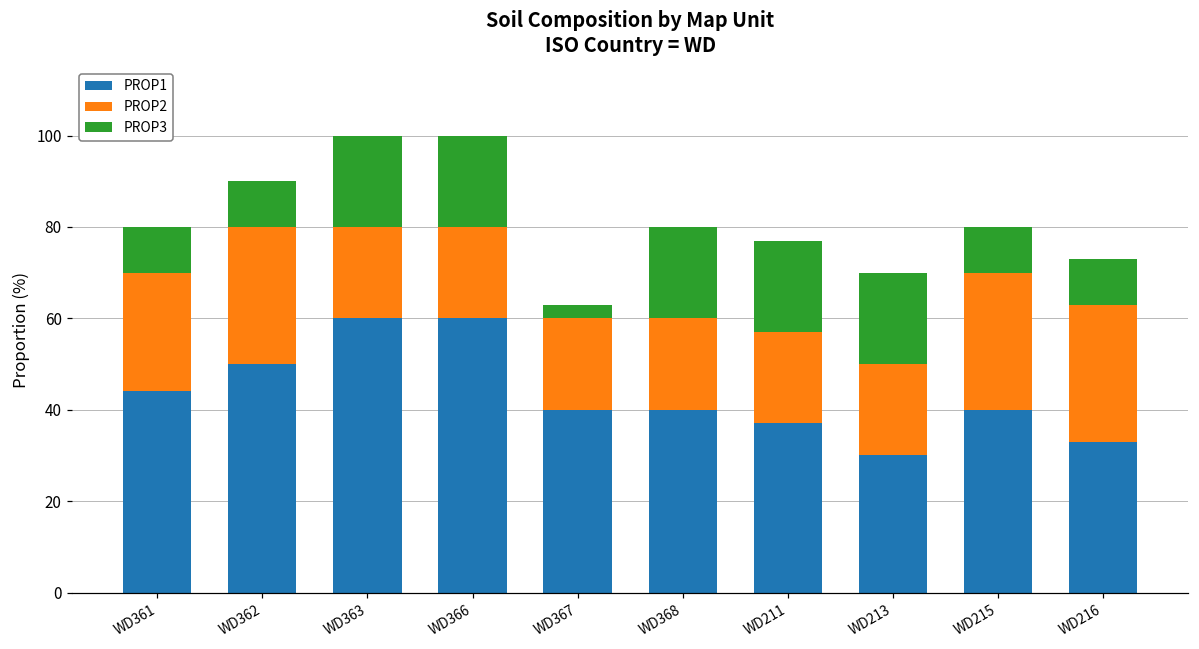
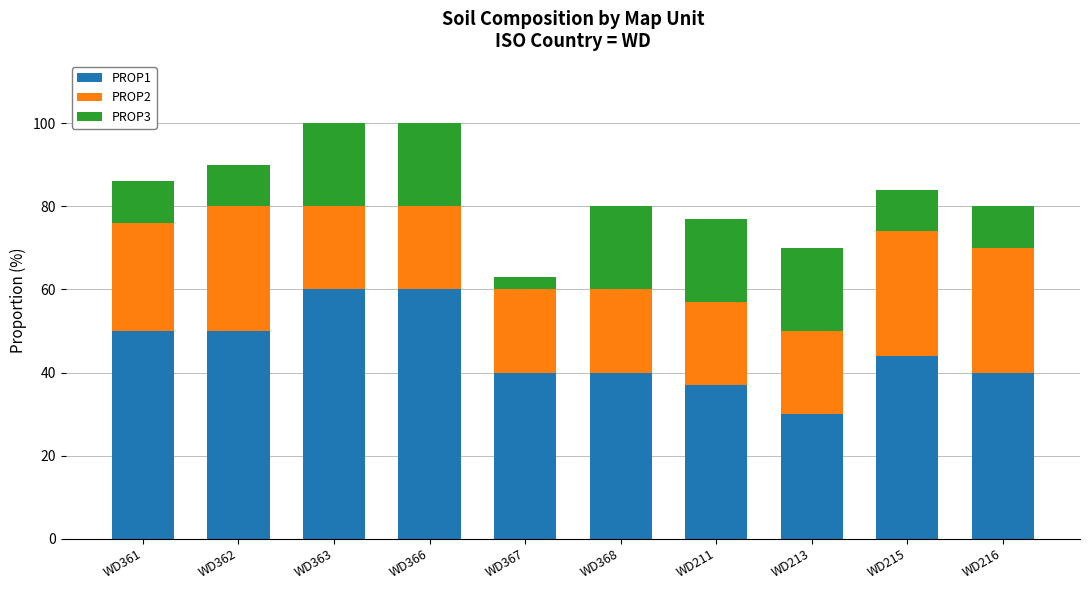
PROP1, WD361: 44 -> 50
PROP1, WD215: 40 -> 44
PROP1, WD216: 33 -> 40
